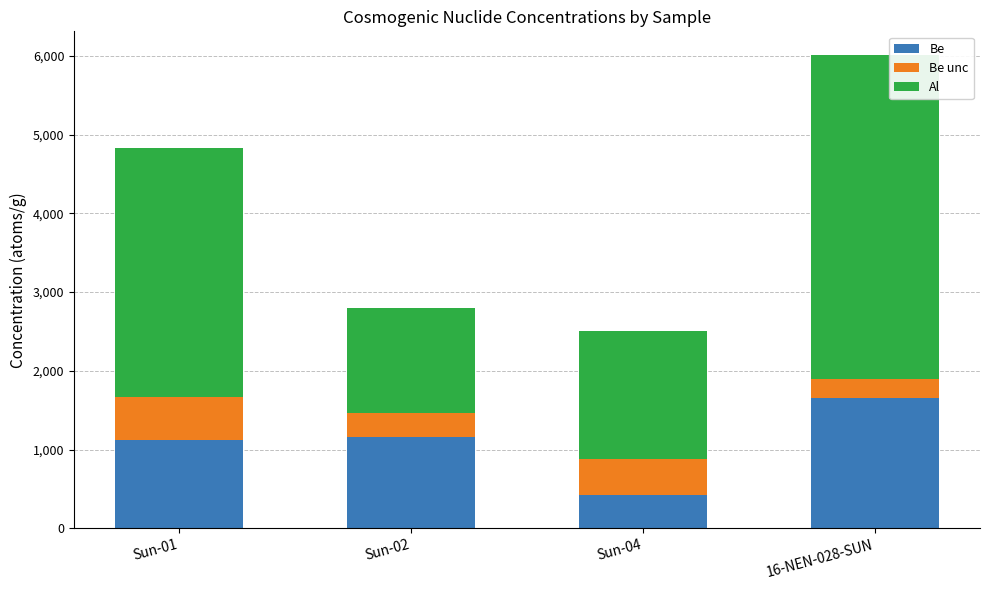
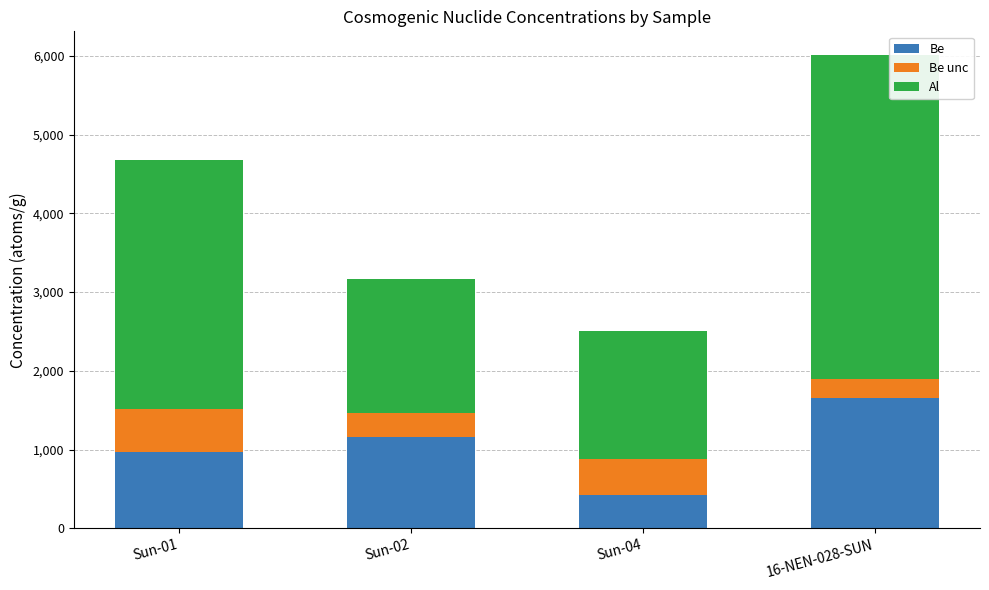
Be, Sun-01: 1,100 -> 1,000
Al, Sun-02: 1,300 -> 1,700
